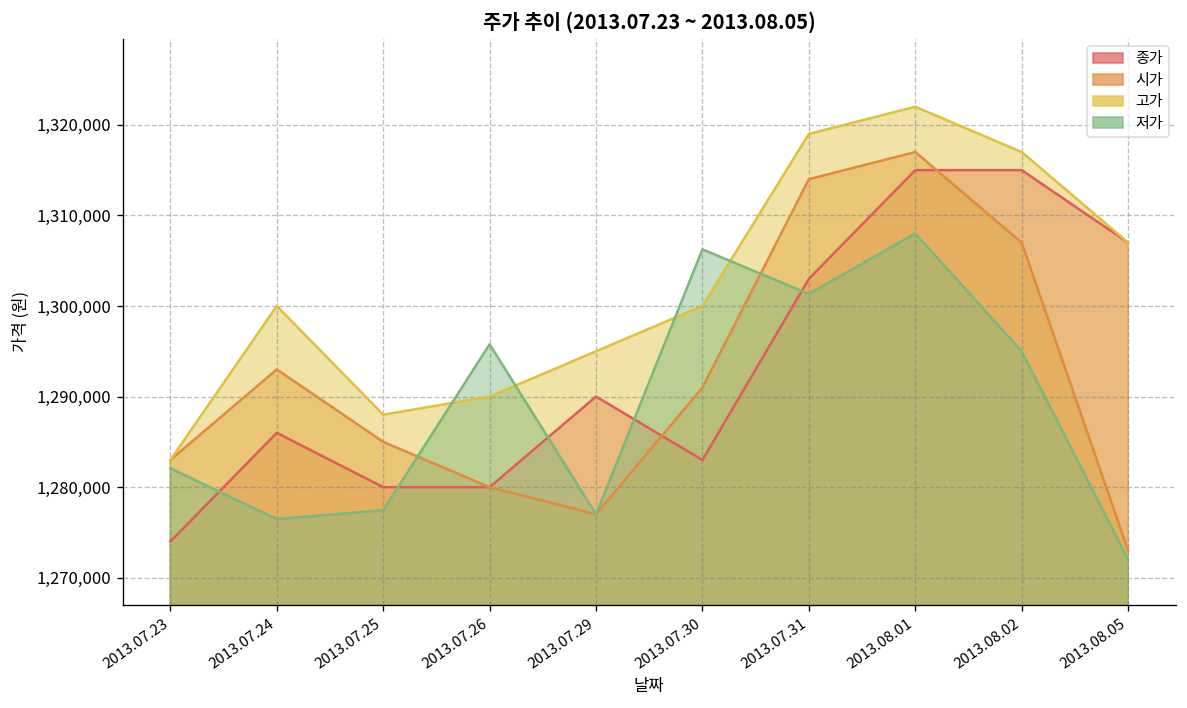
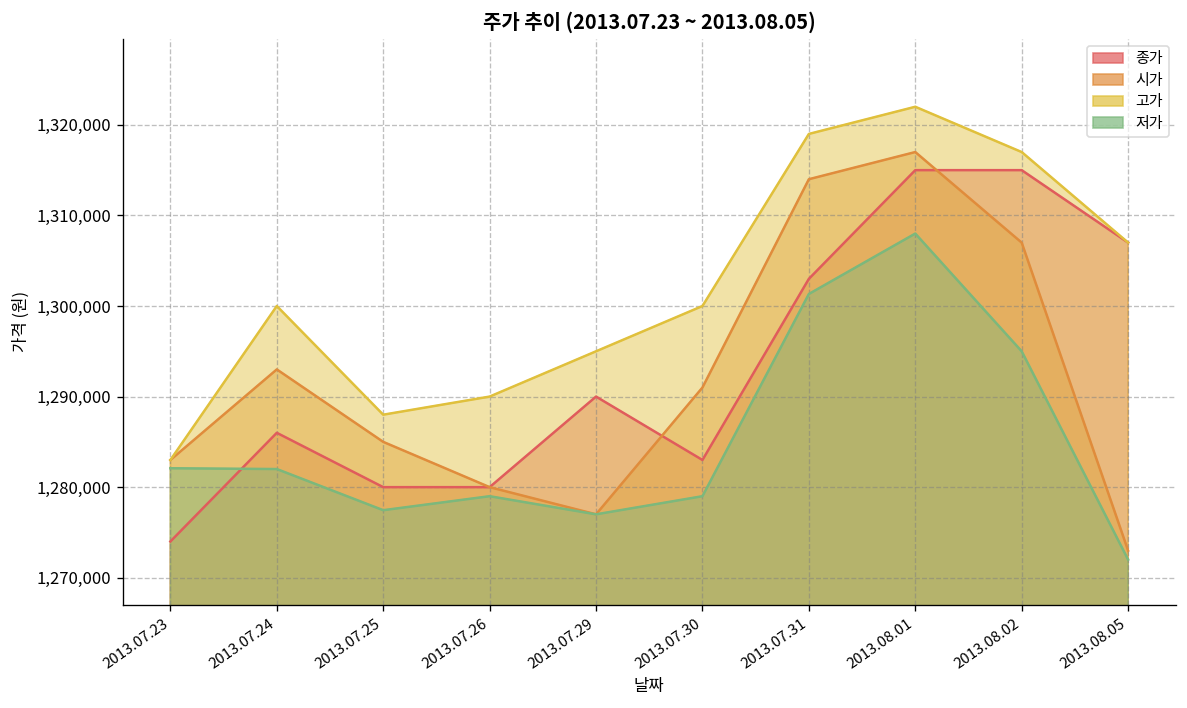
저가, 2013.07.24: 1,276,000 -> 1,282,000
저가, 2013.07.26: 1,296,000 -> 1,279,000
저가, 2013.07.30: 1,306,000 -> 1,279,000
